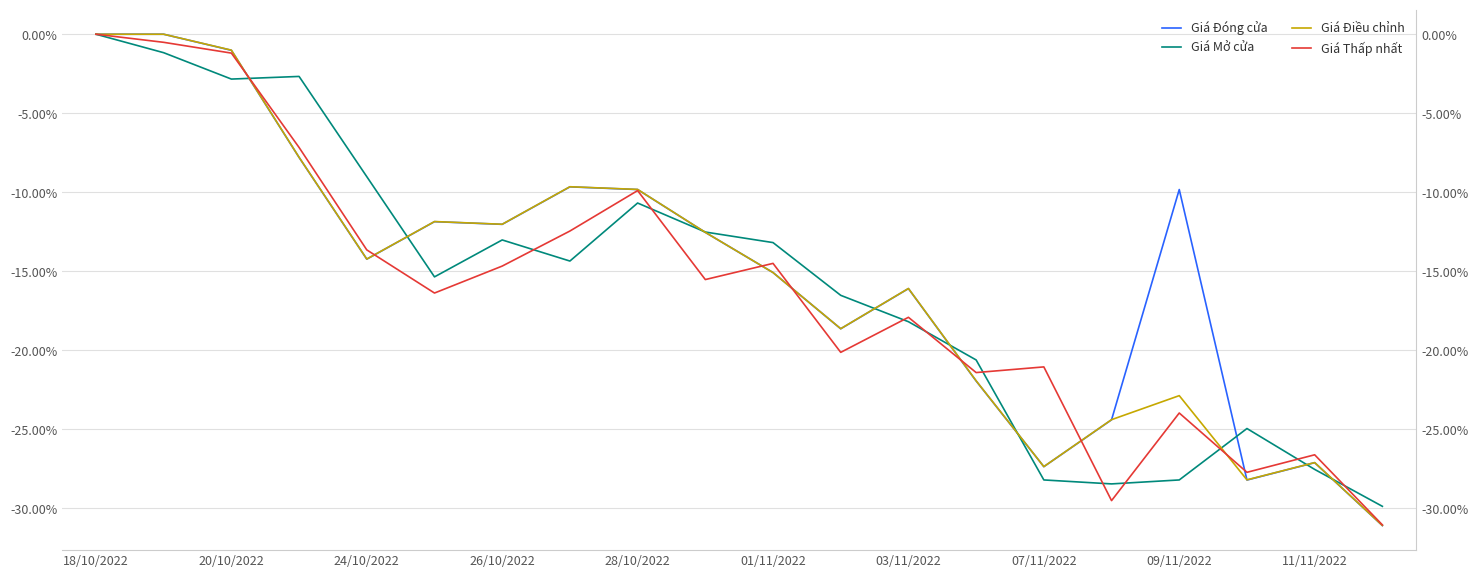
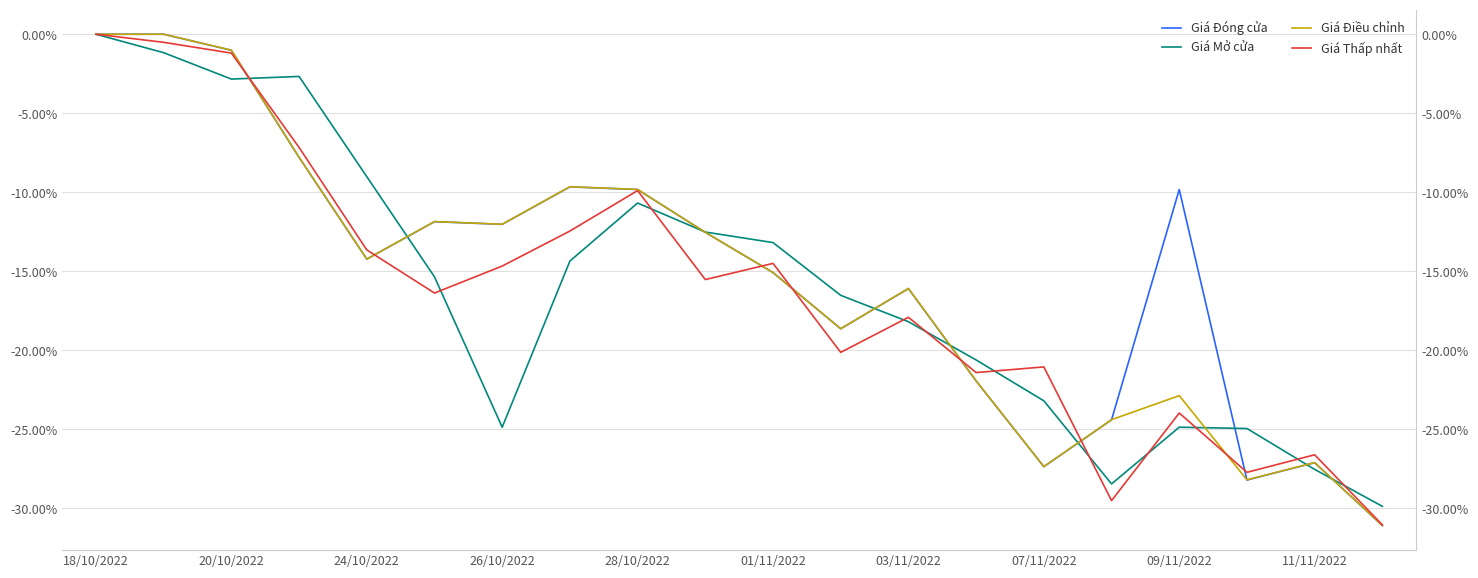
Giá Mở cửa, 26/10/2022: -13.0% -> -24.9%
Giá Mở cửa, 07/11/2022: -28.2% -> -23.2%
Giá Mở cửa, 09/11/2022: -28.2% -> -24.9%
